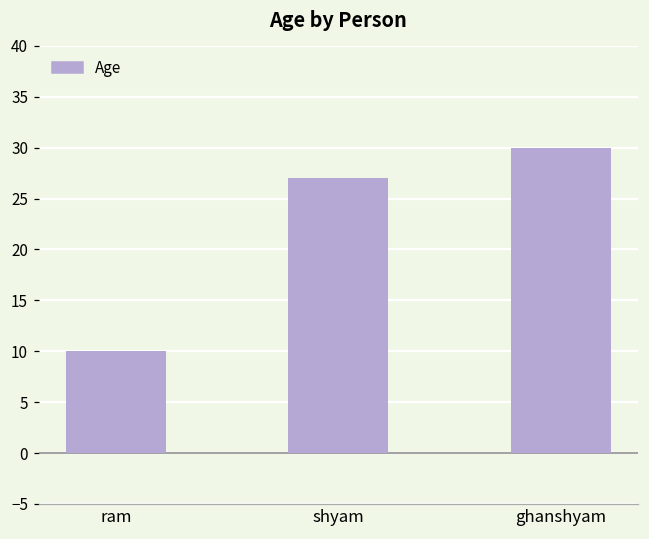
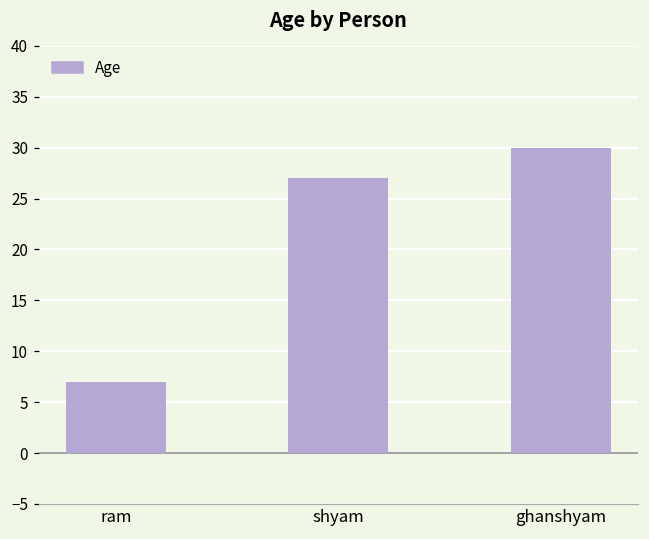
ram: 10 -> 7
